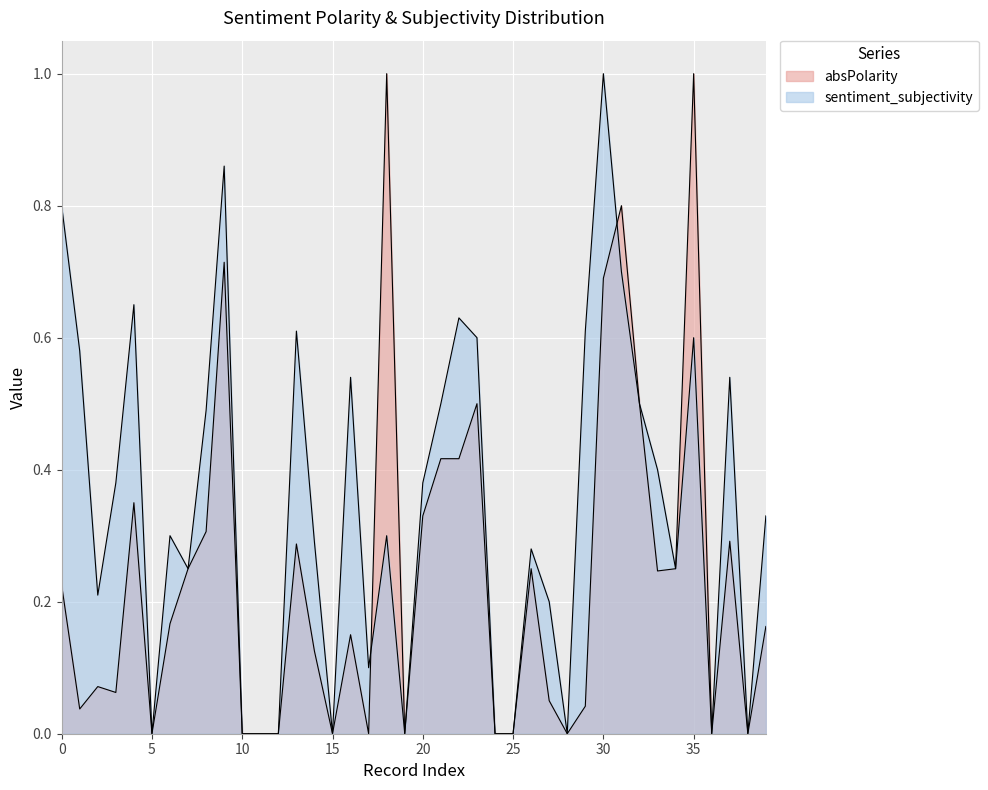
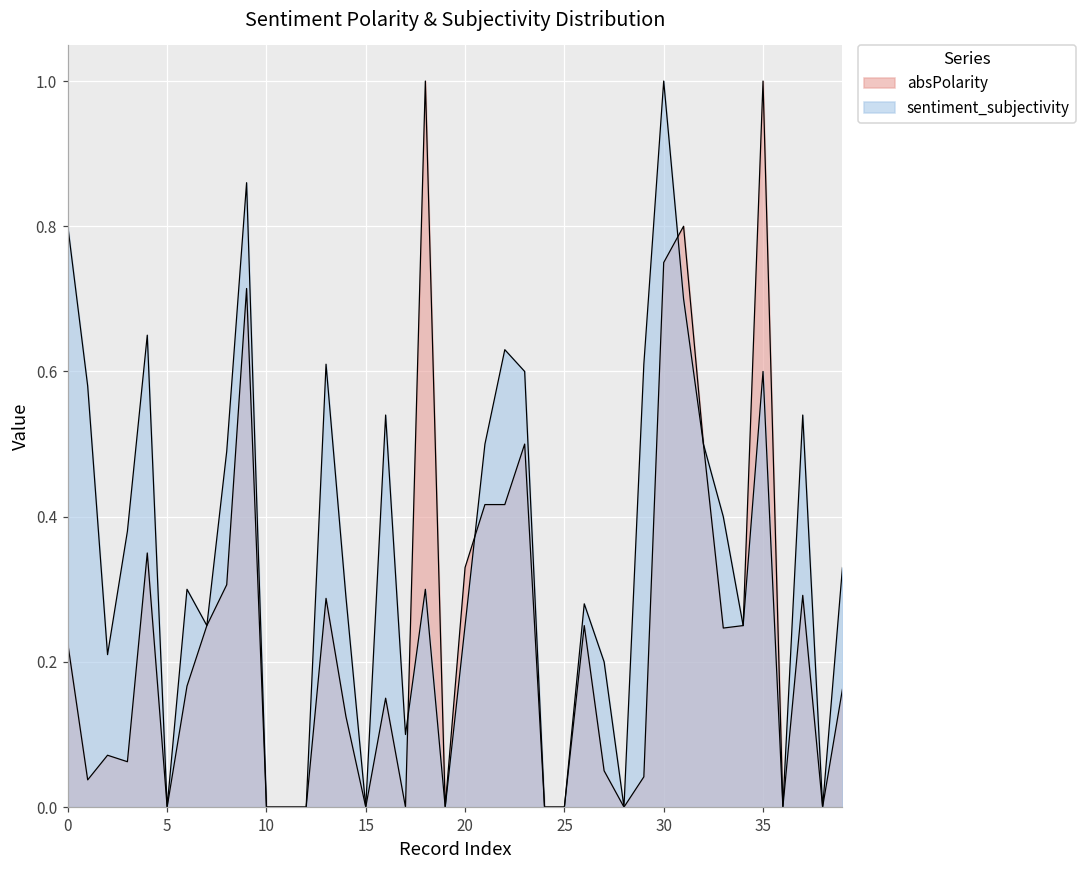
sentiment_subjectivity, 20: 0.38 -> 0.25
absPolarity, 30: 0.69 -> 0.75
